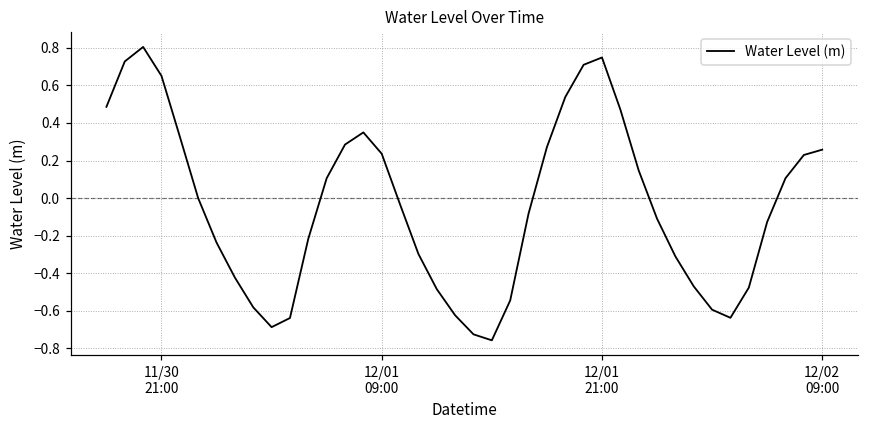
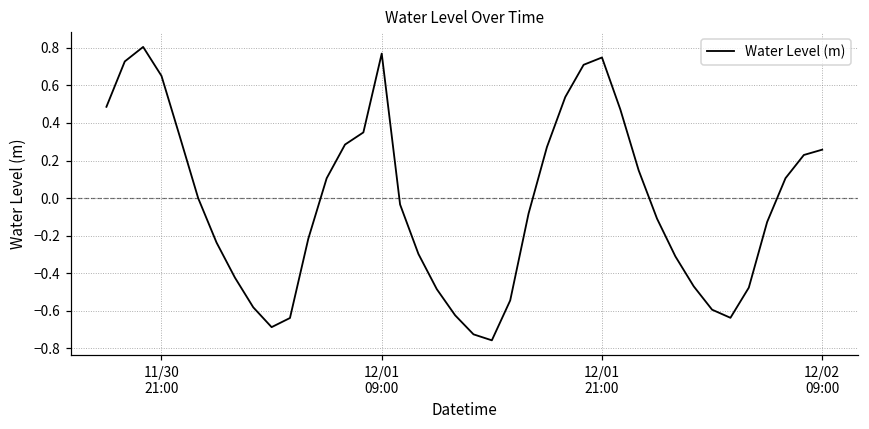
12/01 09:00: 0.24 -> 0.77
